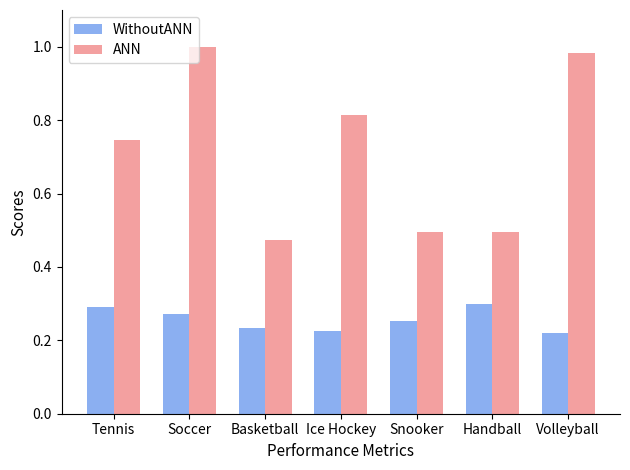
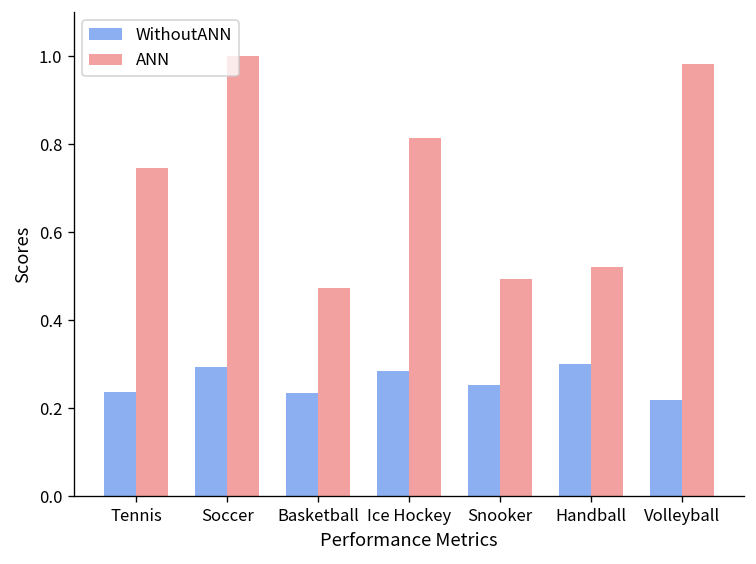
WithoutANN, Tennis: 0.29 -> 0.24
WithoutANN, Soccer: 0.27 -> 0.29
WithoutANN, Ice Hockey: 0.23 -> 0.29
ANN, Handball: 0.49 -> 0.52
